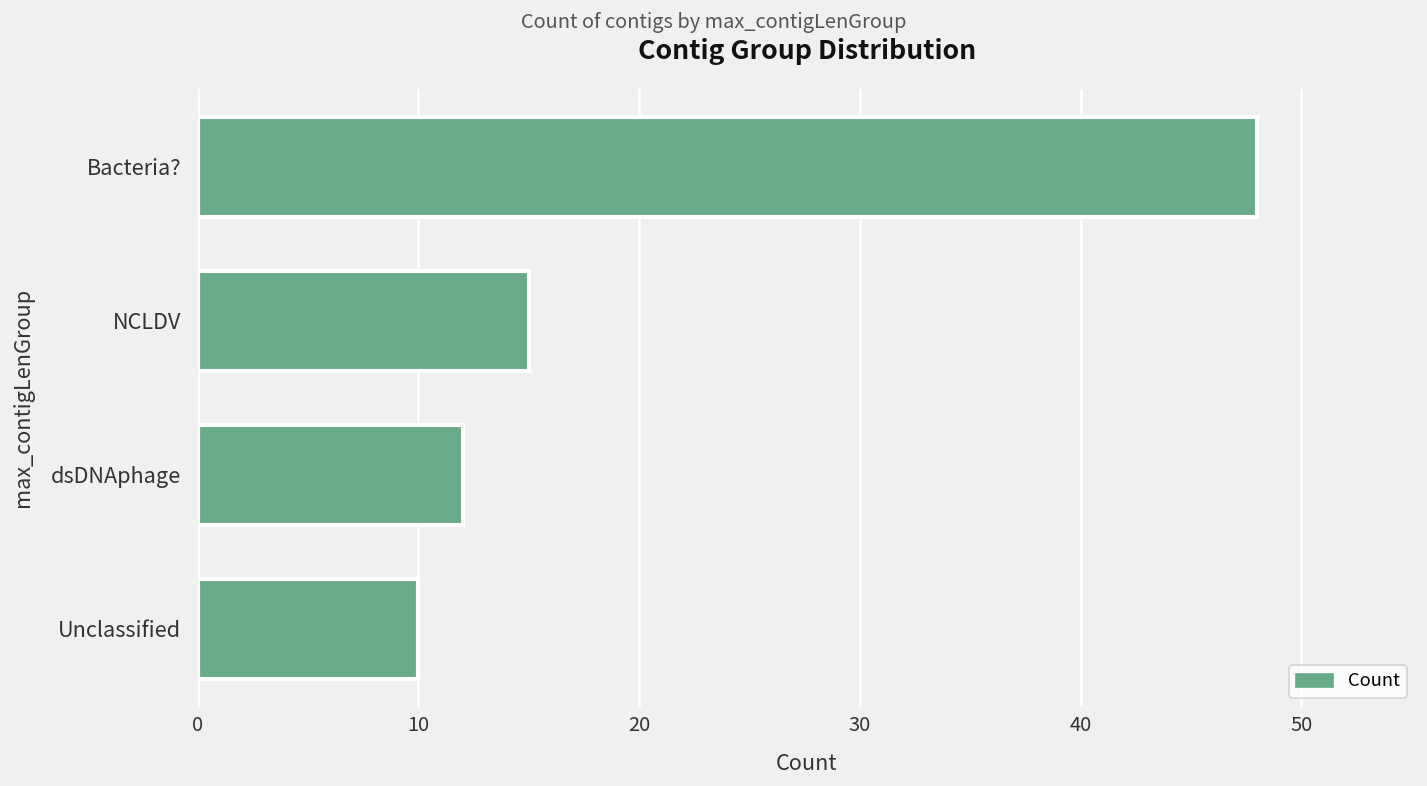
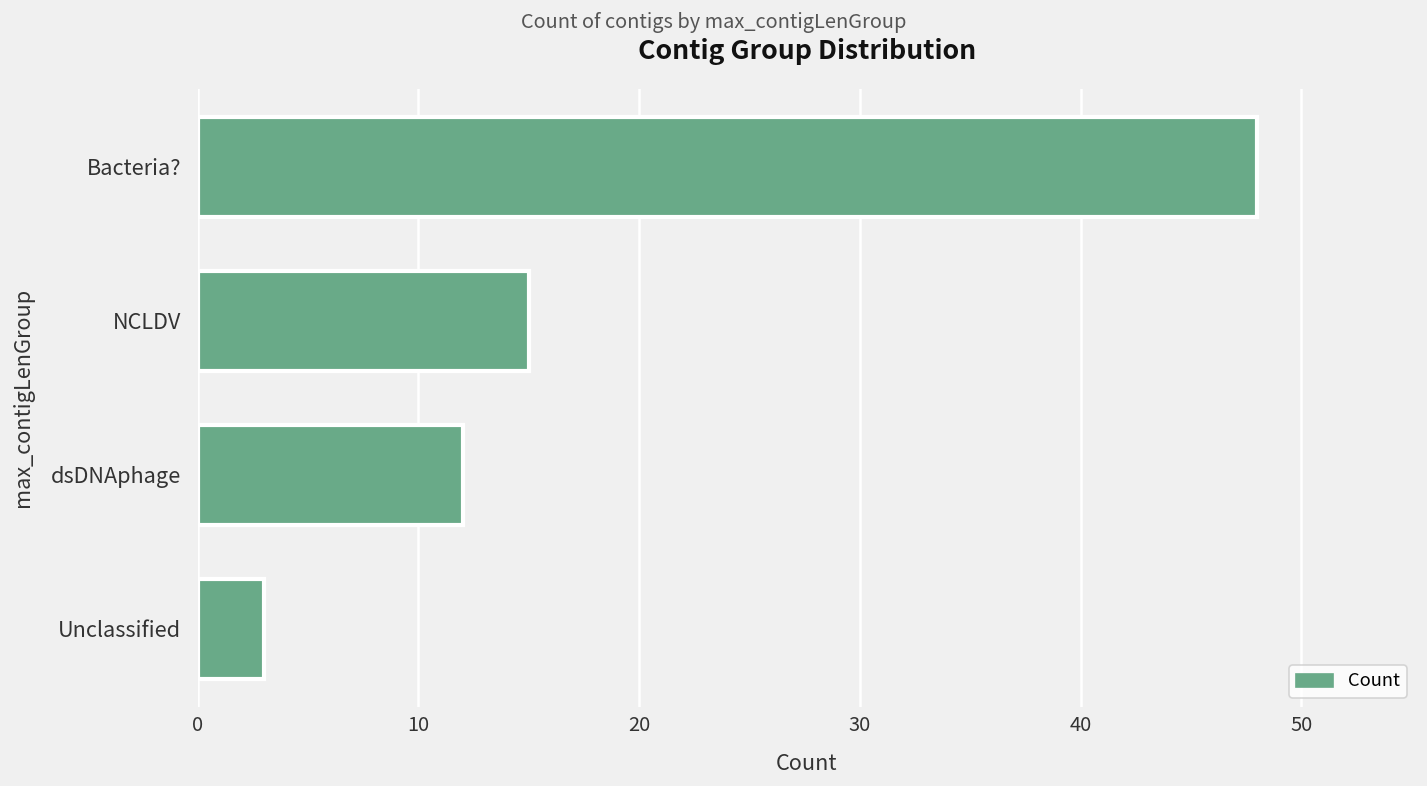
Unclassified: 10 -> 3
